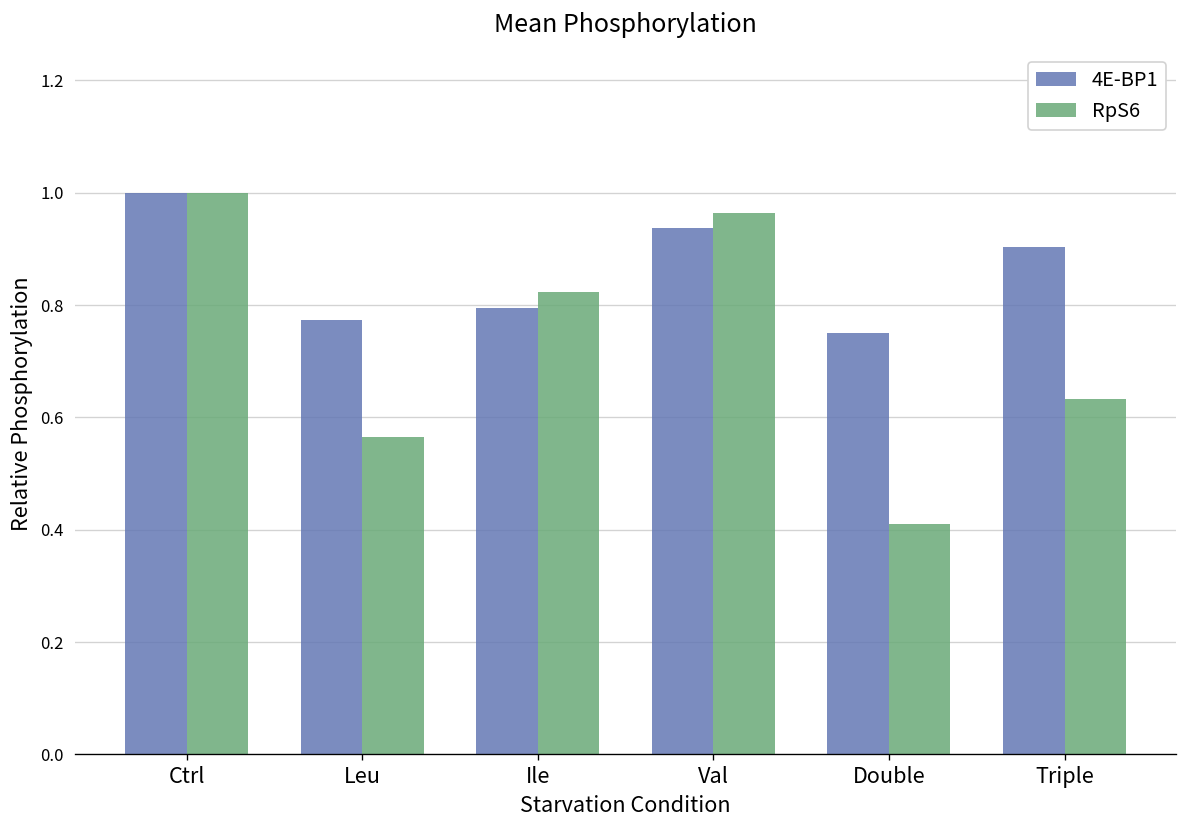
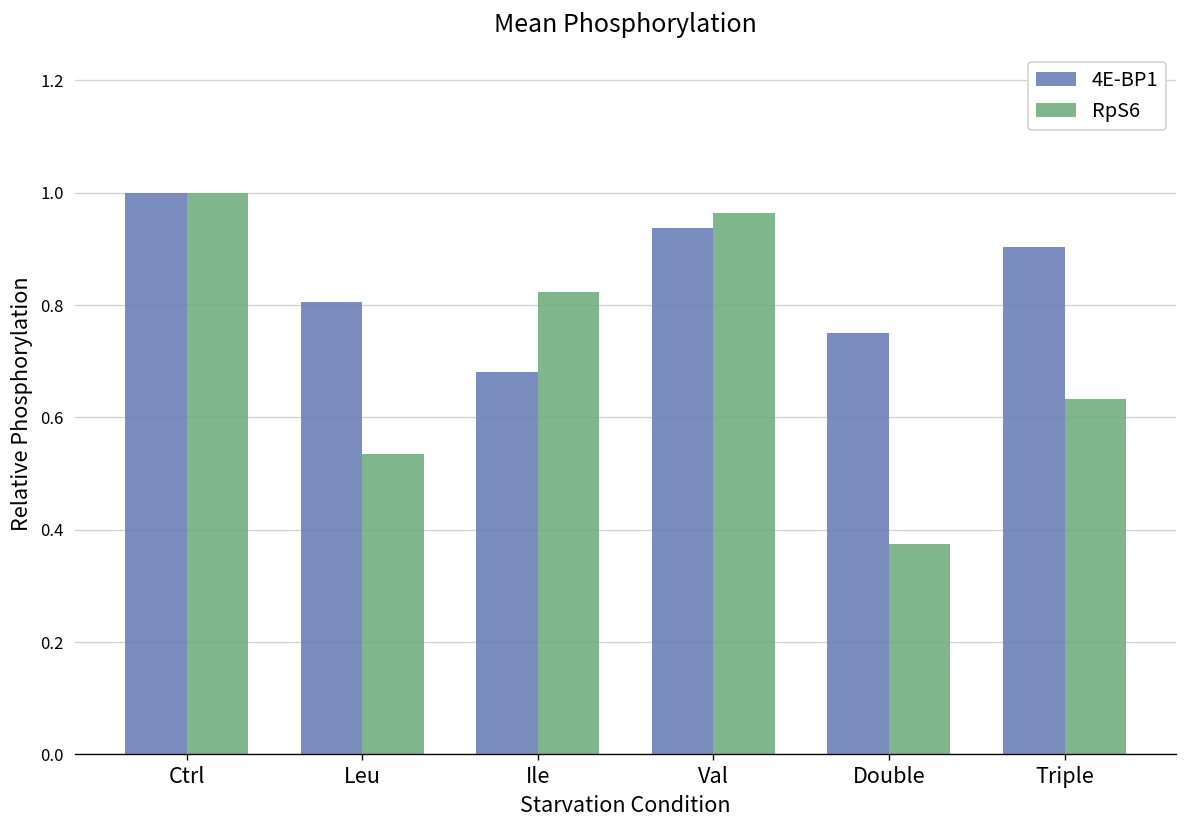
4E-BP1, Leu: 0.77 -> 0.81
RpS6, Leu: 0.57 -> 0.53
4E-BP1, Ile: 0.79 -> 0.68
RpS6, Double: 0.41 -> 0.37
